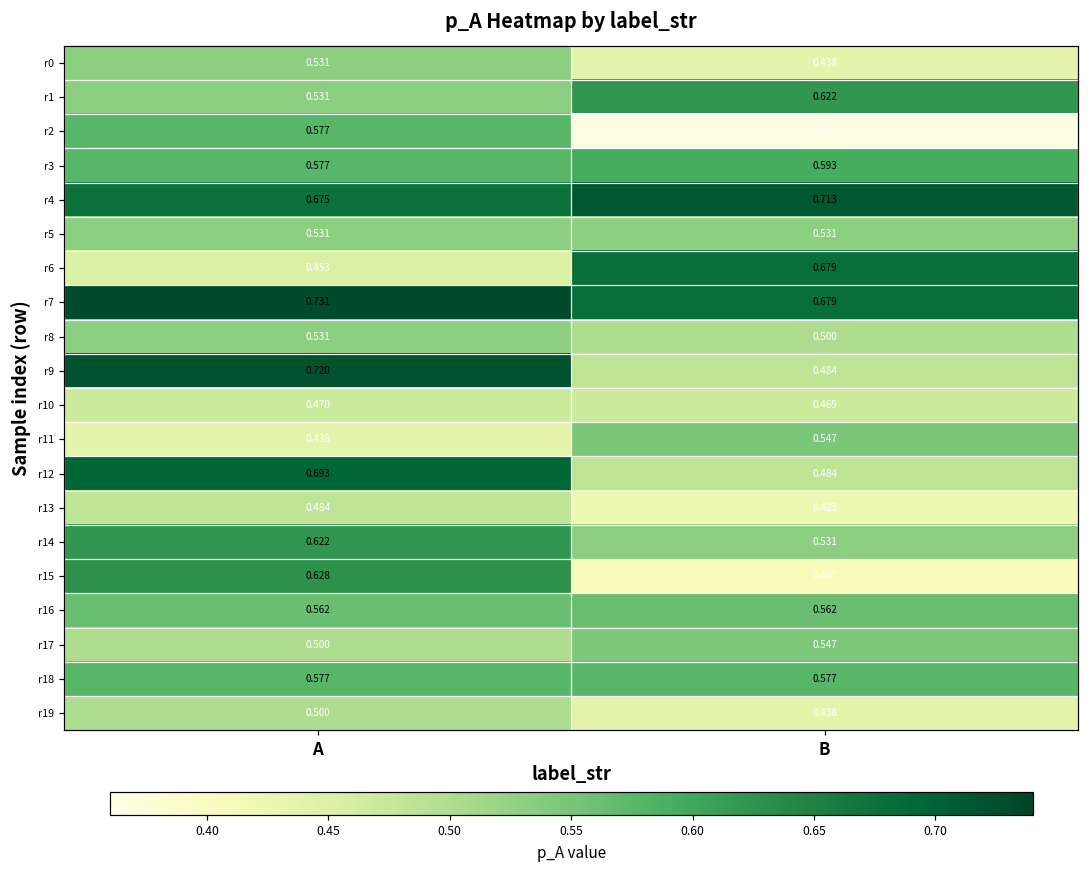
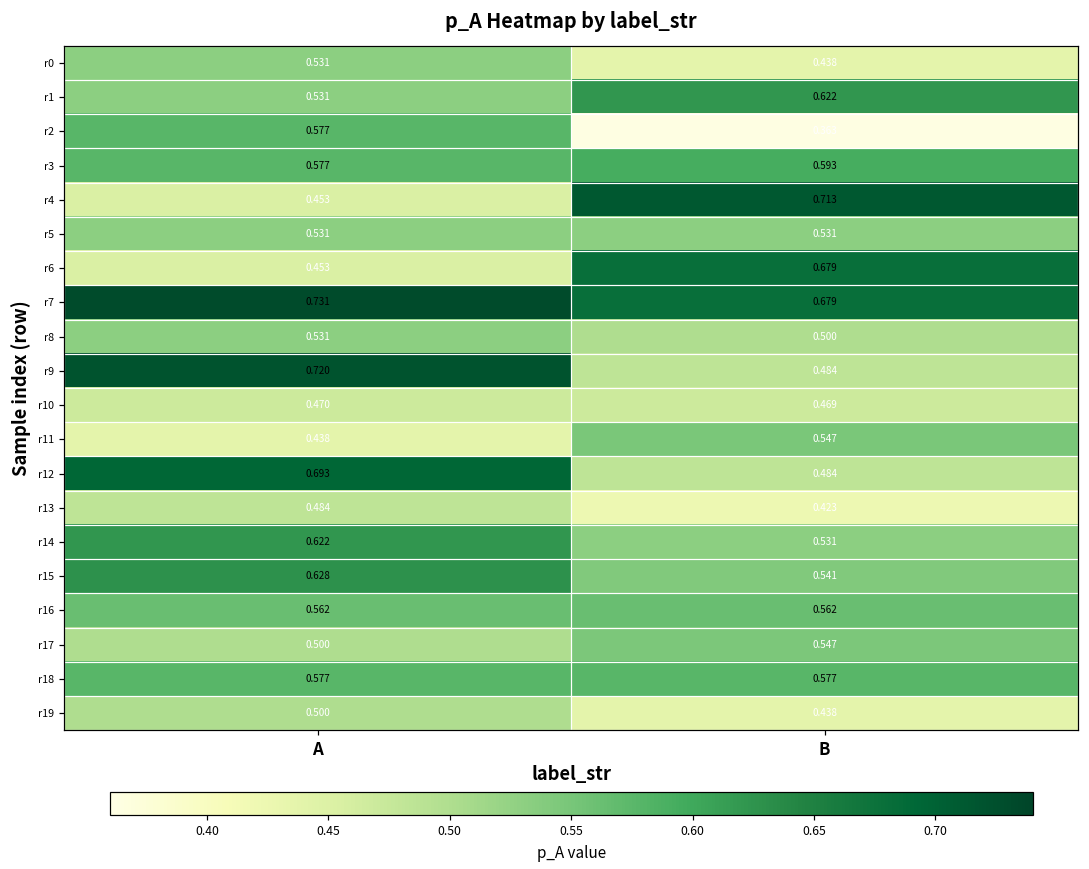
r4, A: 0.675 -> 0.453
r15, B: 0.407 -> 0.541
